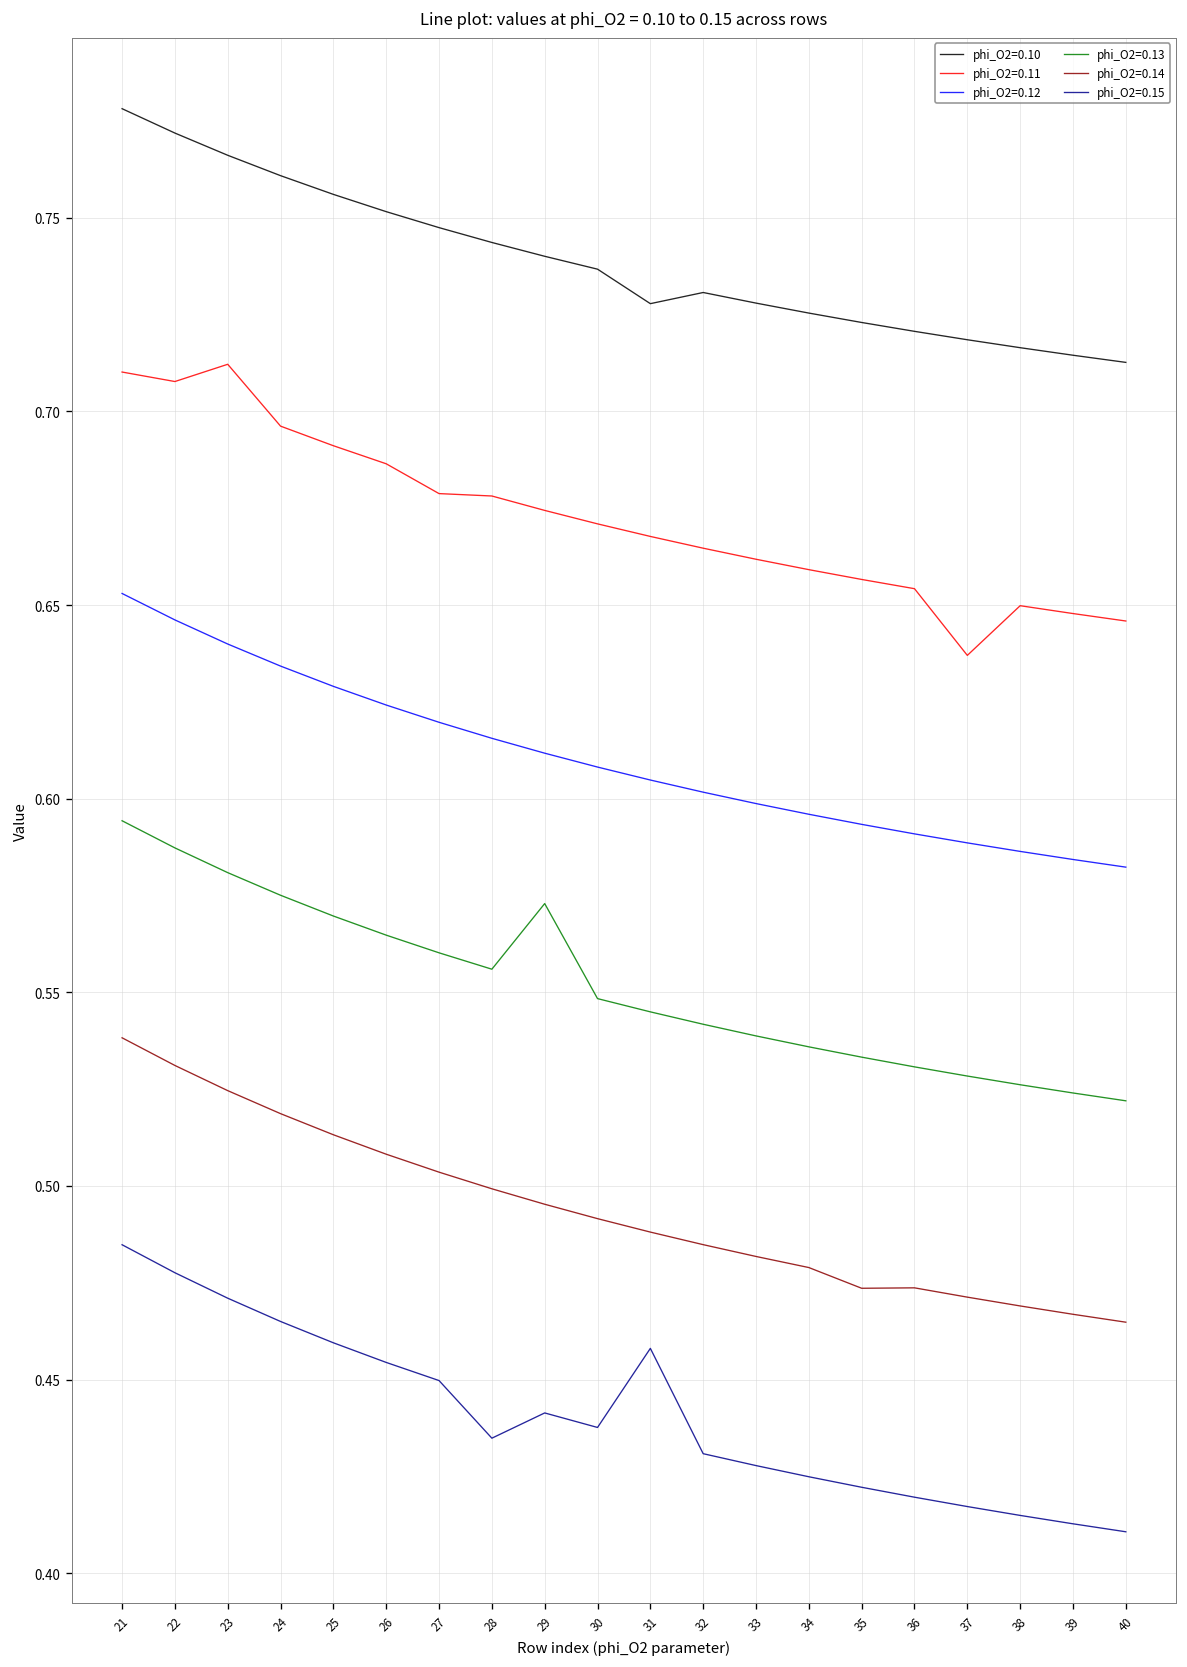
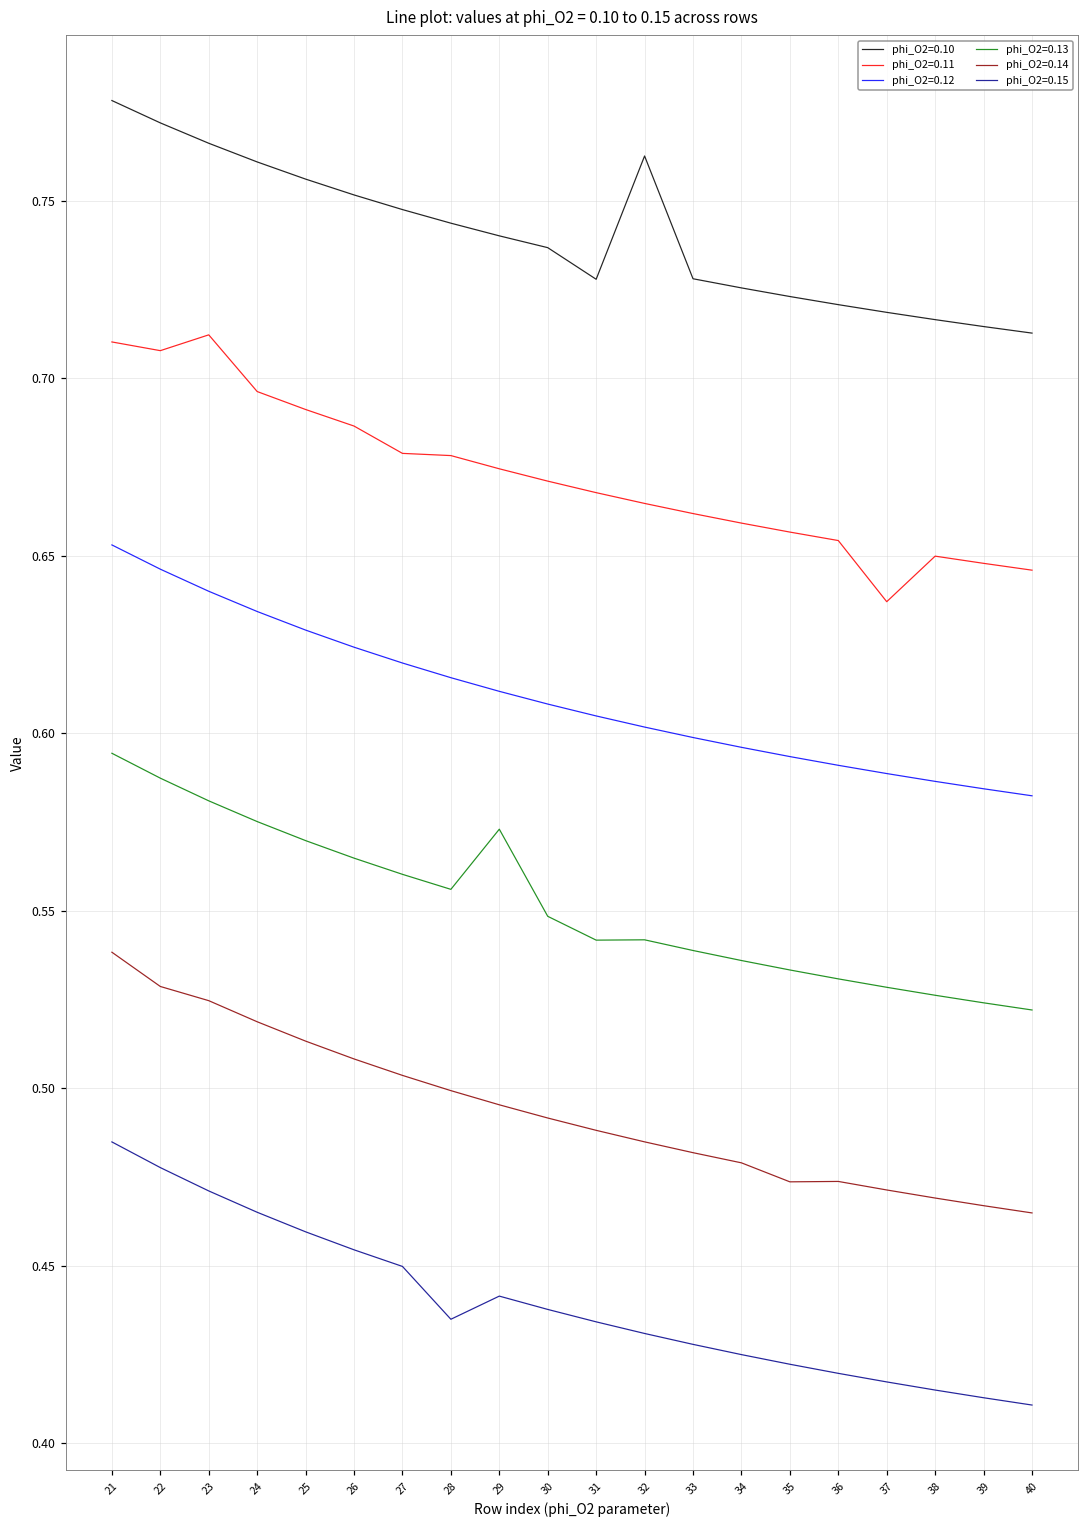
phi_O2=0.14, 22: 0.531 -> 0.529
phi_O2=0.13, 31: 0.545 -> 0.542
phi_O2=0.15, 31: 0.458 -> 0.434
phi_O2=0.10, 32: 0.731 -> 0.763
